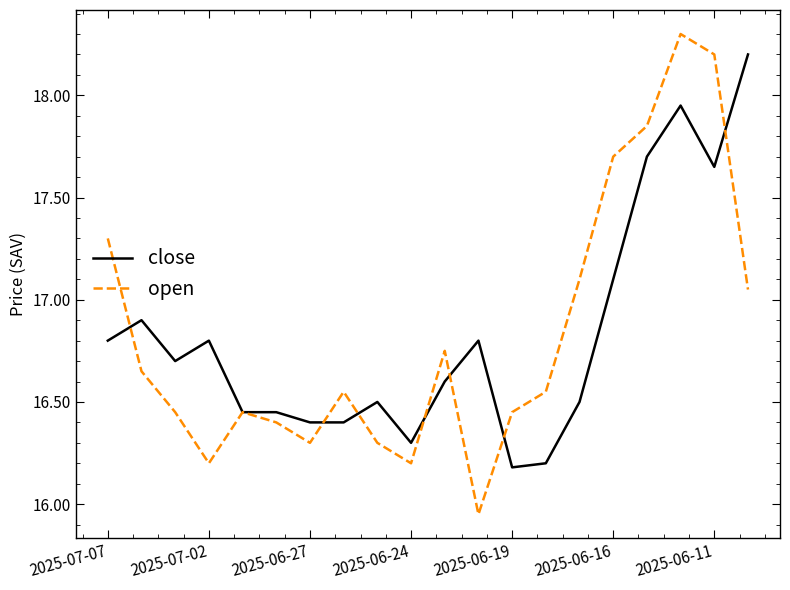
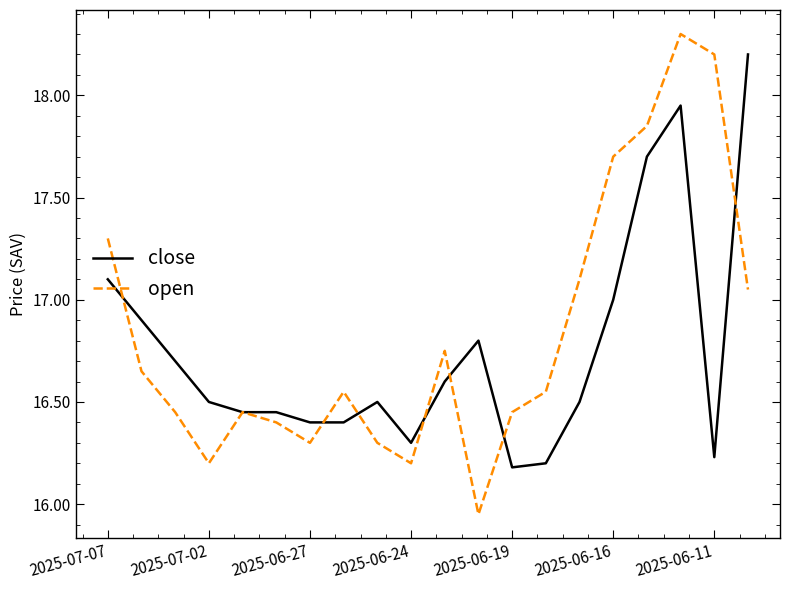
close, 2025-07-07: 16.8 -> 17.1
close, 2025-07-02: 16.8 -> 16.5
close, 2025-06-16: 17.1 -> 17.0
close, 2025-06-11: 17.65 -> 16.23
